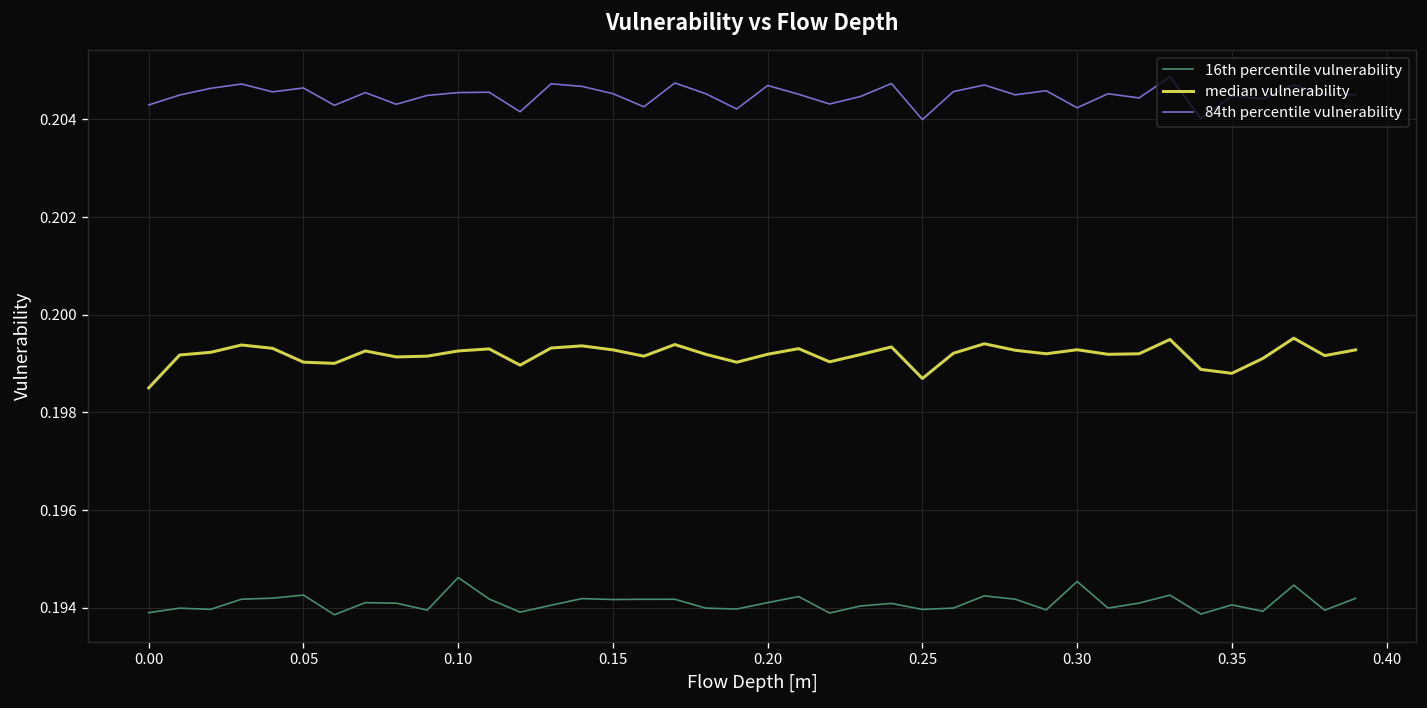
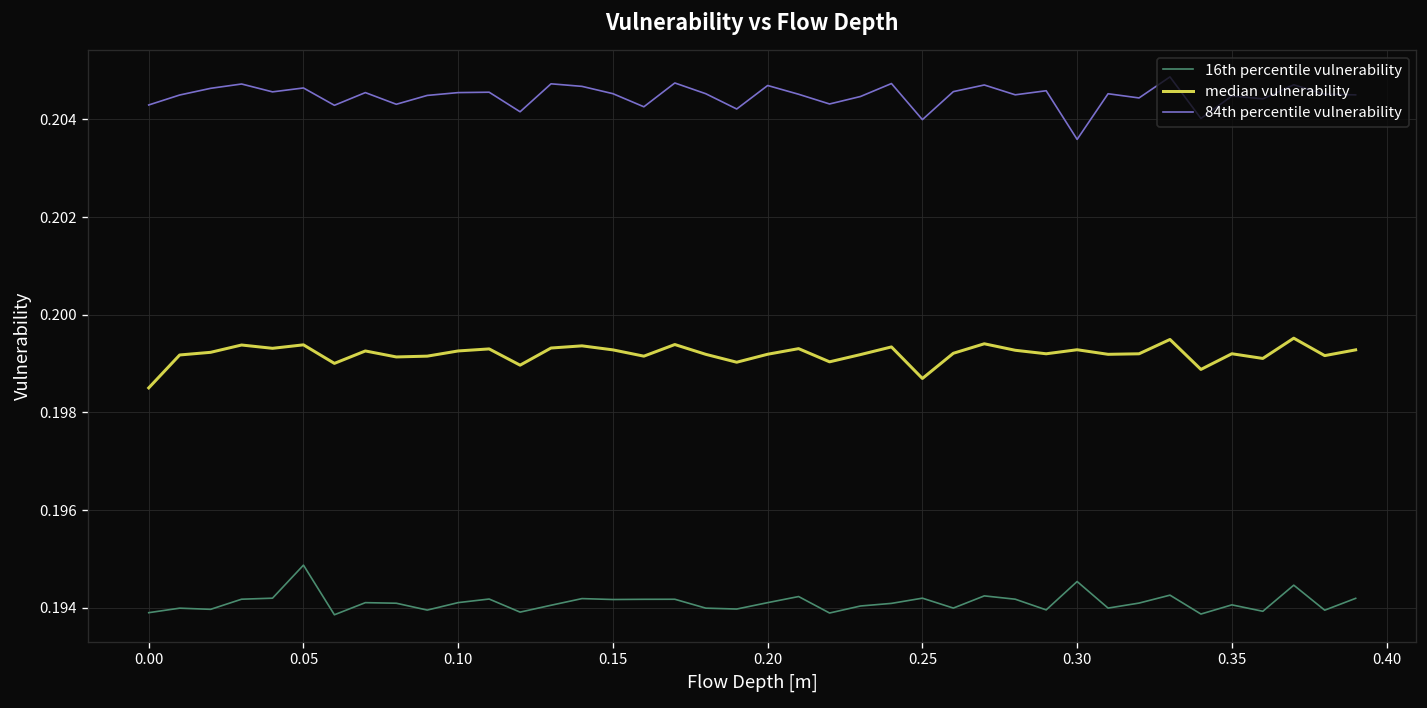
16th percentile vulnerability, 0.05: 0.1943 -> 0.1949
median vulnerability, 0.05: 0.1990 -> 0.1994
16th percentile vulnerability, 0.10: 0.1946 -> 0.1941
16th percentile vulnerability, 0.25: 0.1940 -> 0.1942
84th percentile vulnerability, 0.30: 0.2042 -> 0.2036
median vulnerability, 0.35: 0.1988 -> 0.1992
